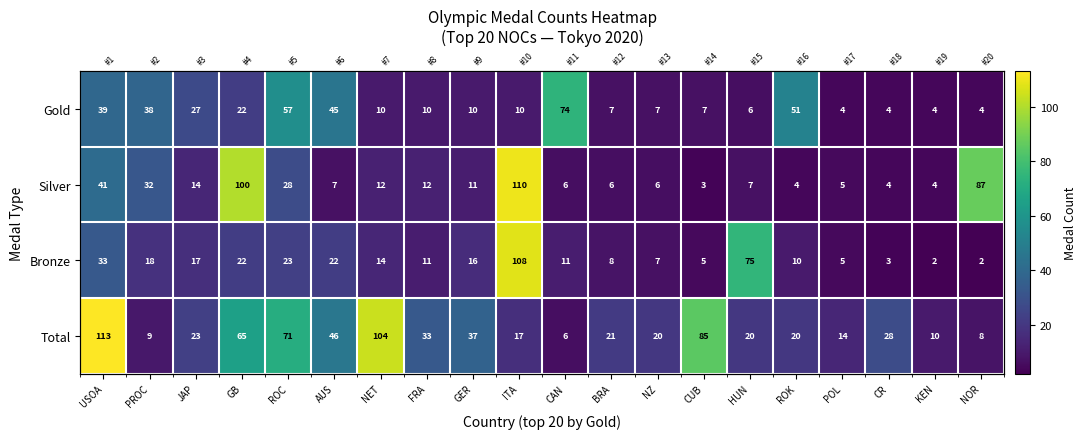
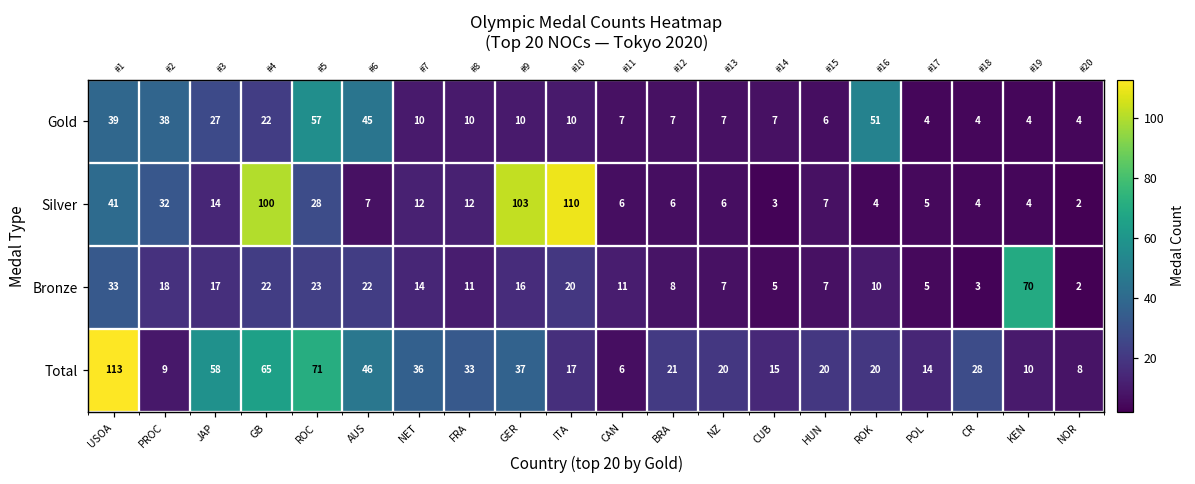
Gold, CAN: 74 -> 7
Silver, GER: 11 -> 103
Silver, NOR: 87 -> 2
Bronze, ITA: 108 -> 20
Bronze, HUN: 75 -> 7
Bronze, KEN: 2 -> 70
Total, JAP: 23 -> 58
Total, NET: 104 -> 36
Total, CUB: 85 -> 15
